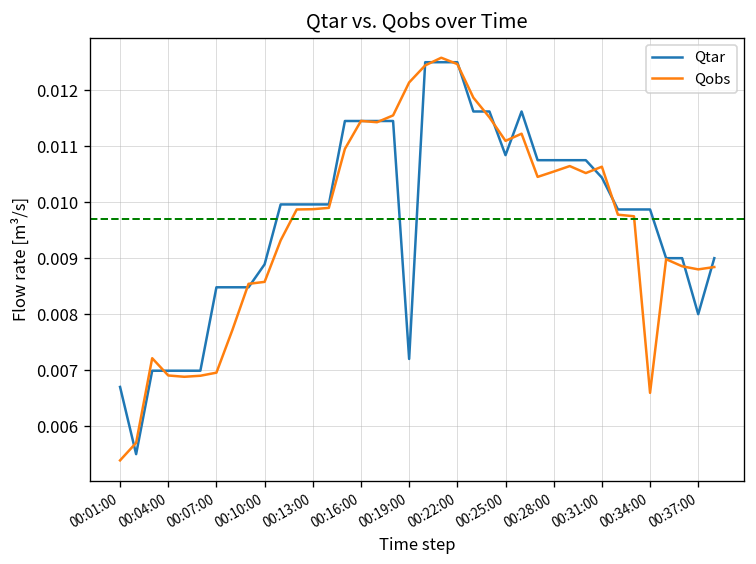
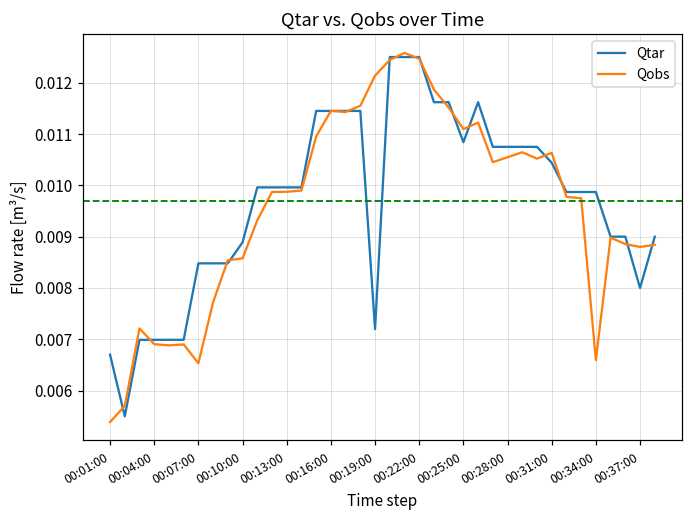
Qobs, 00:07:00: 0.0070 -> 0.0065
